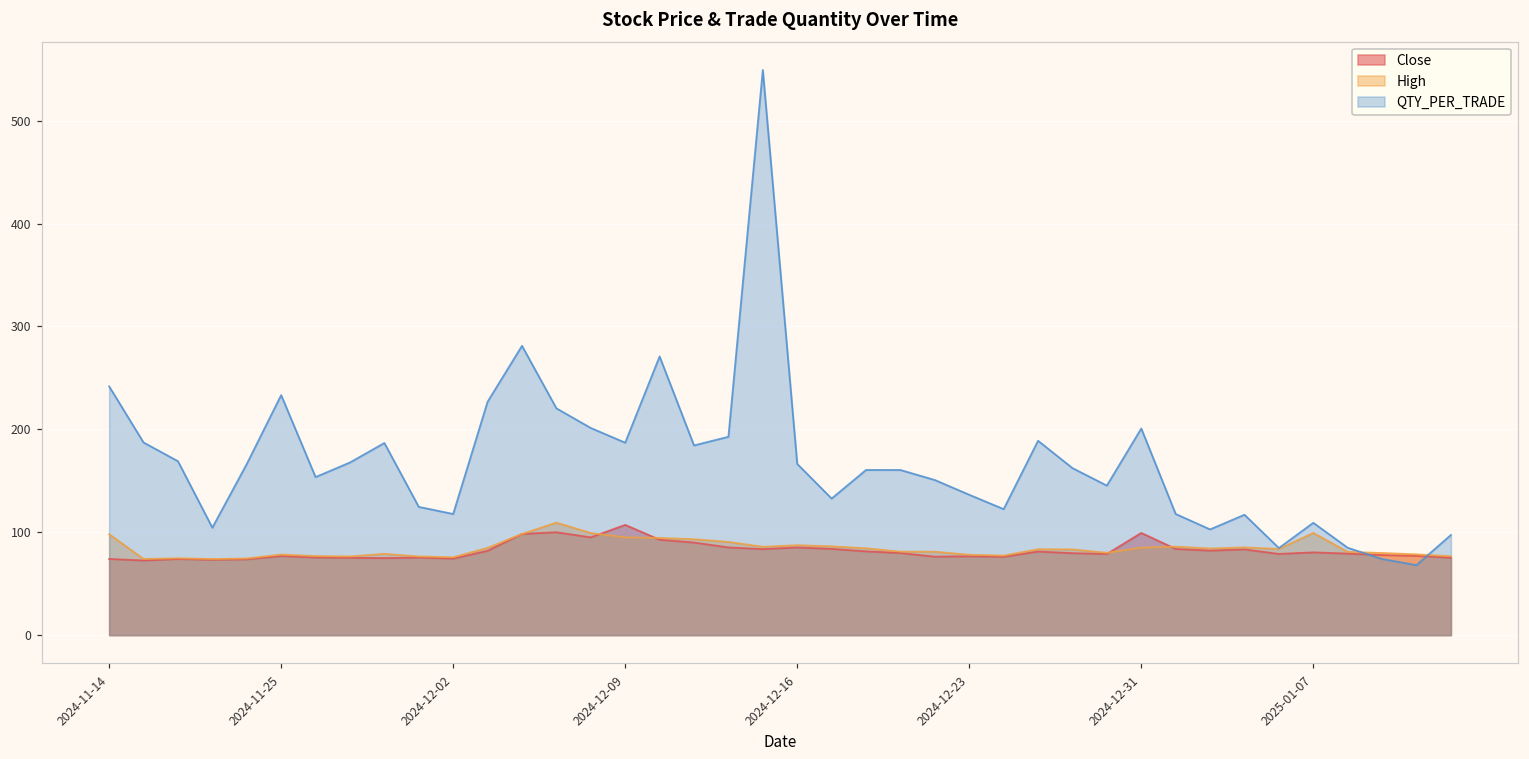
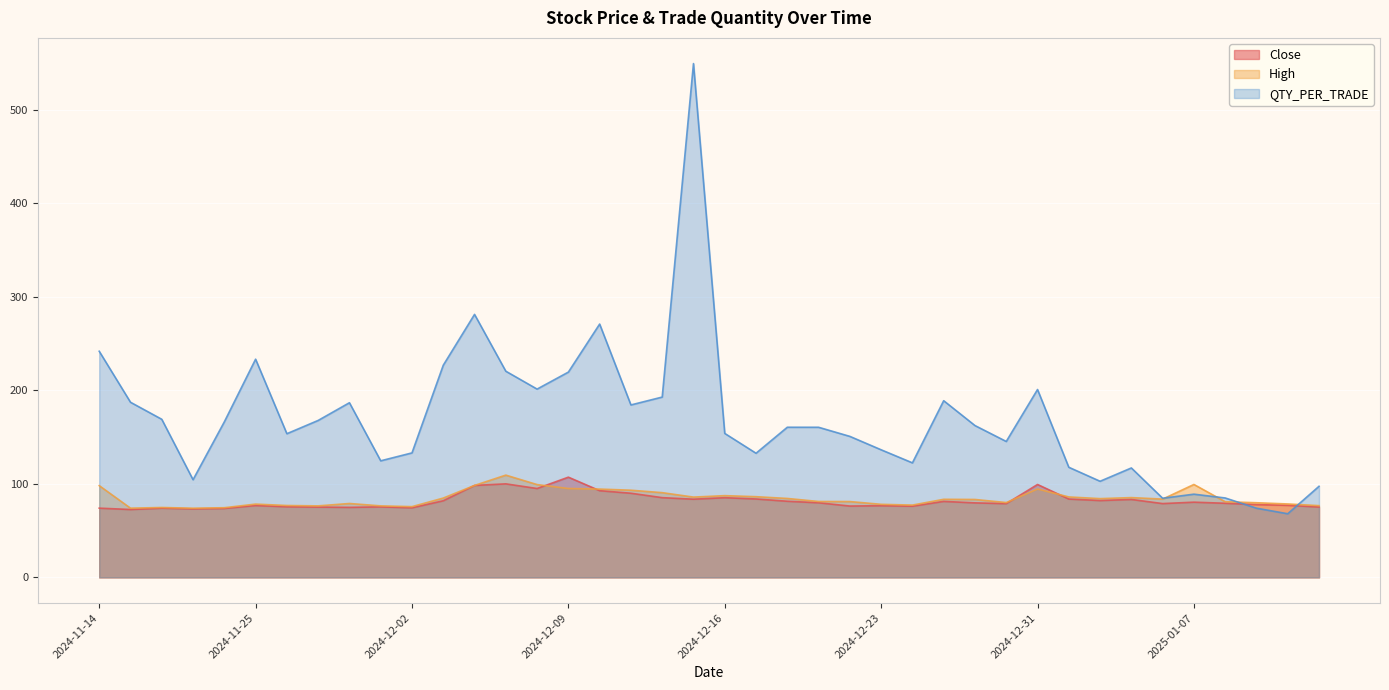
QTY_PER_TRADE, 2024-12-02: 120 -> 130
QTY_PER_TRADE, 2024-12-09: 190 -> 220
QTY_PER_TRADE, 2024-12-16: 170 -> 150
High, 2024-12-31: 85 -> 95
QTY_PER_TRADE, 2025-01-07: 110 -> 90
